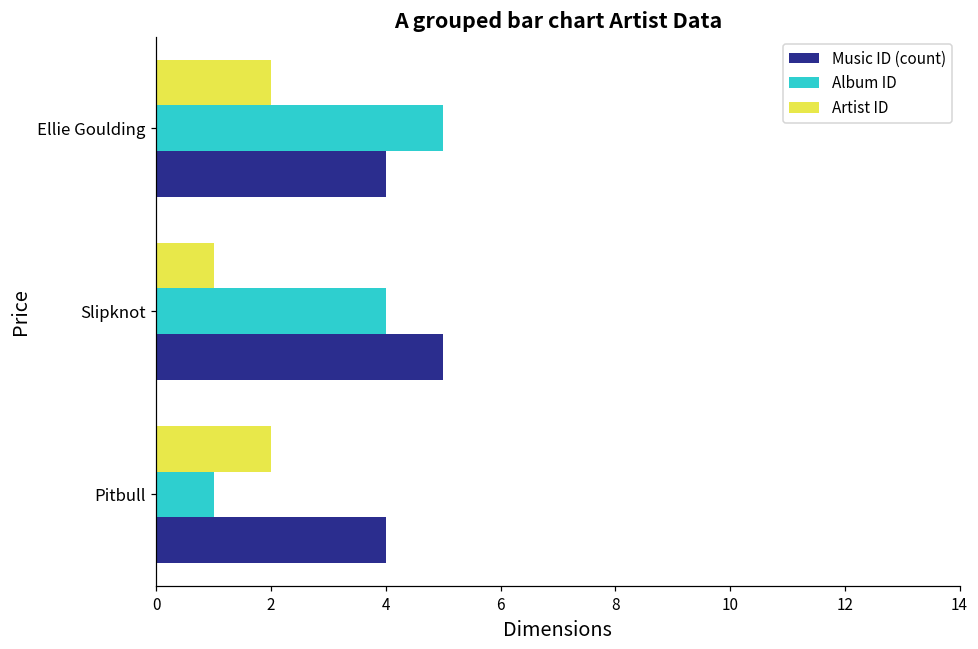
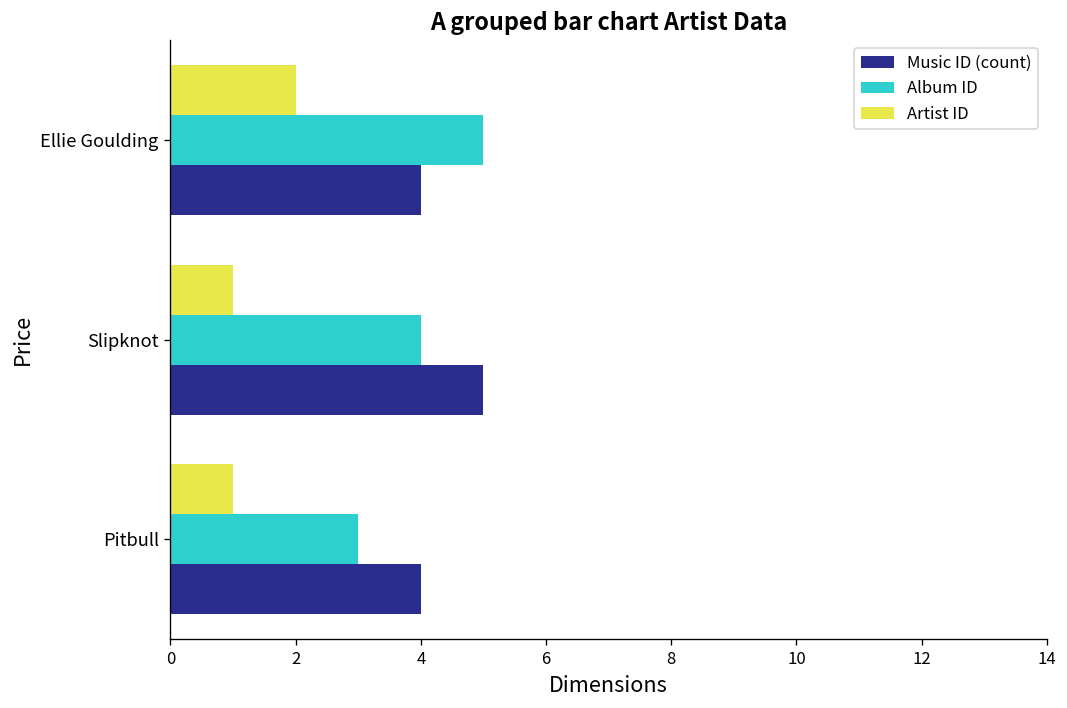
Artist ID, Pitbull: 2 -> 1
Album ID, Pitbull: 1 -> 3
